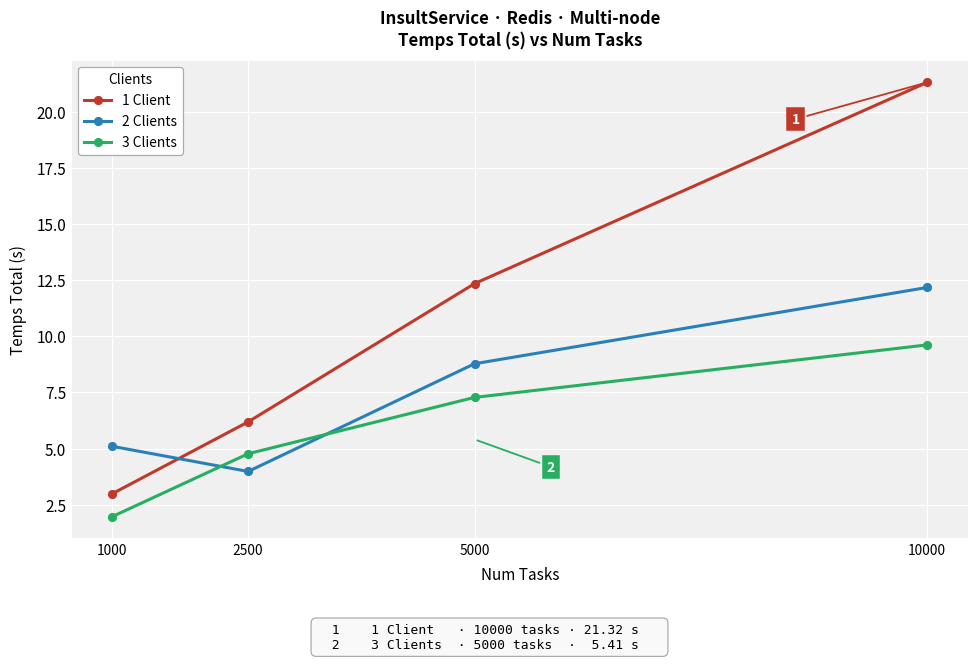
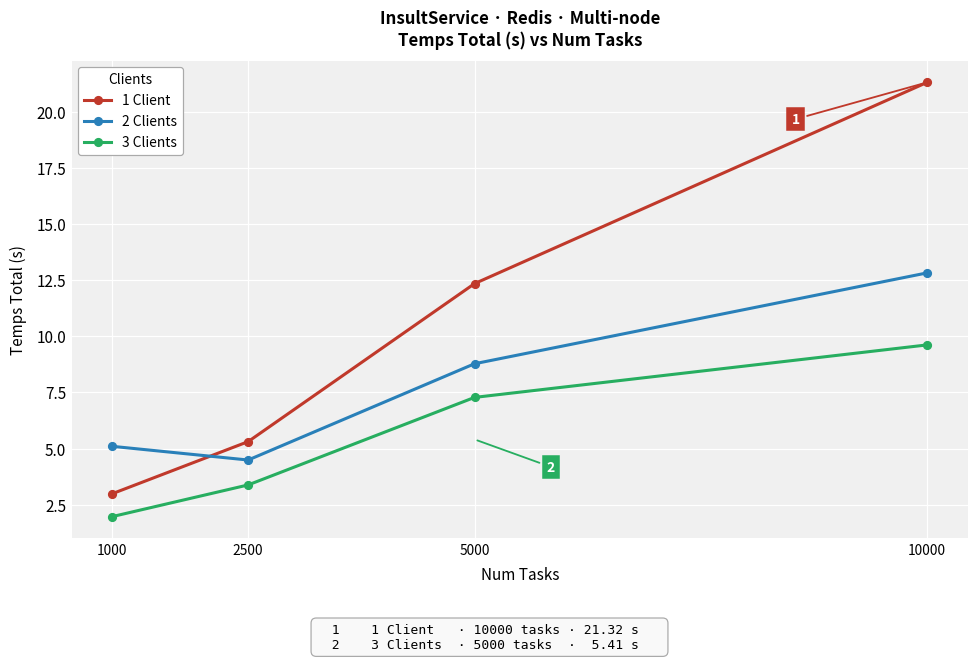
1 Client, 2500: 6.2 -> 5.3
2 Clients, 2500: 4.0 -> 4.5
3 Clients, 2500: 4.8 -> 3.4
2 Clients, 10000: 12.2 -> 12.8
